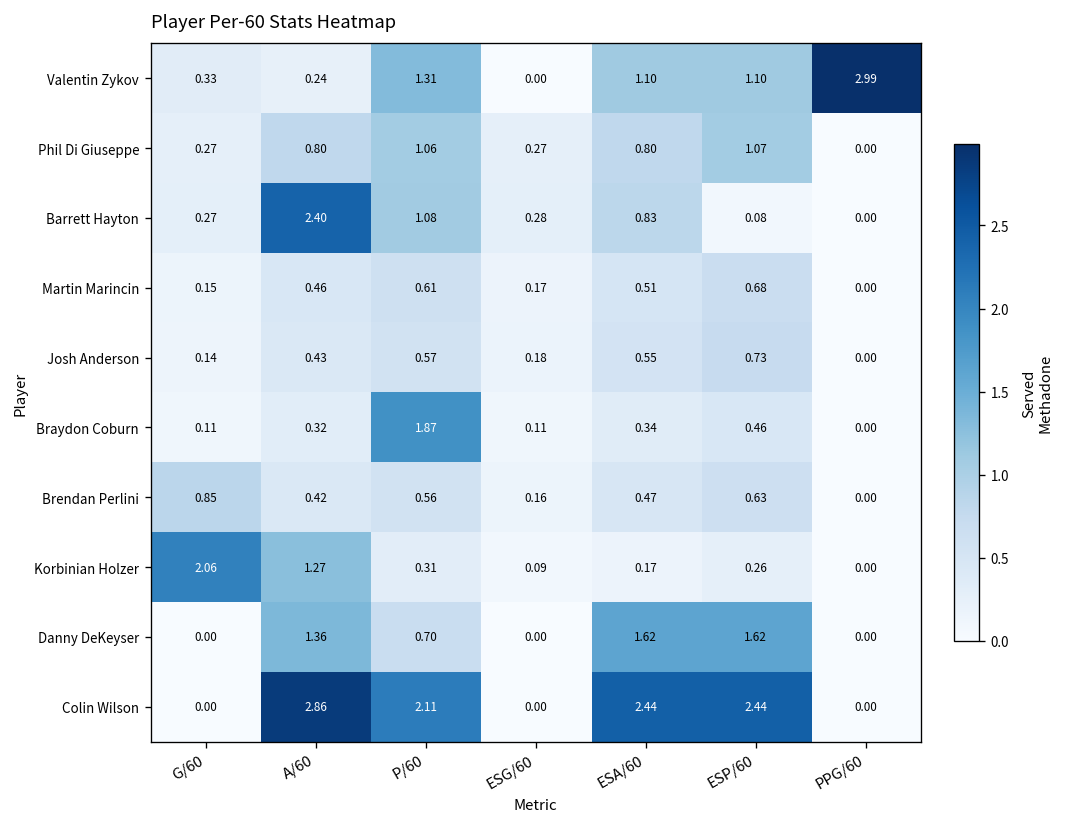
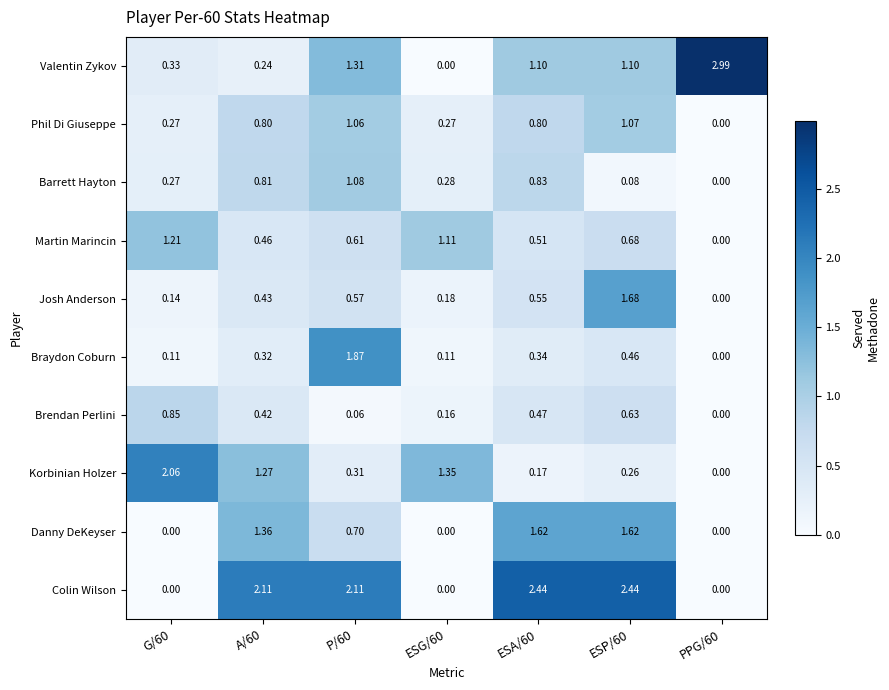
Barrett Hayton, A/60: 2.40 -> 0.81
Martin Marincin, G/60: 0.15 -> 1.21
Martin Marincin, ESG/60: 0.17 -> 1.11
Josh Anderson, ESP/60: 0.73 -> 1.68
Brendan Perlini, P/60: 0.56 -> 0.06
Korbinian Holzer, ESG/60: 0.09 -> 1.35
Colin Wilson, A/60: 2.86 -> 2.11
